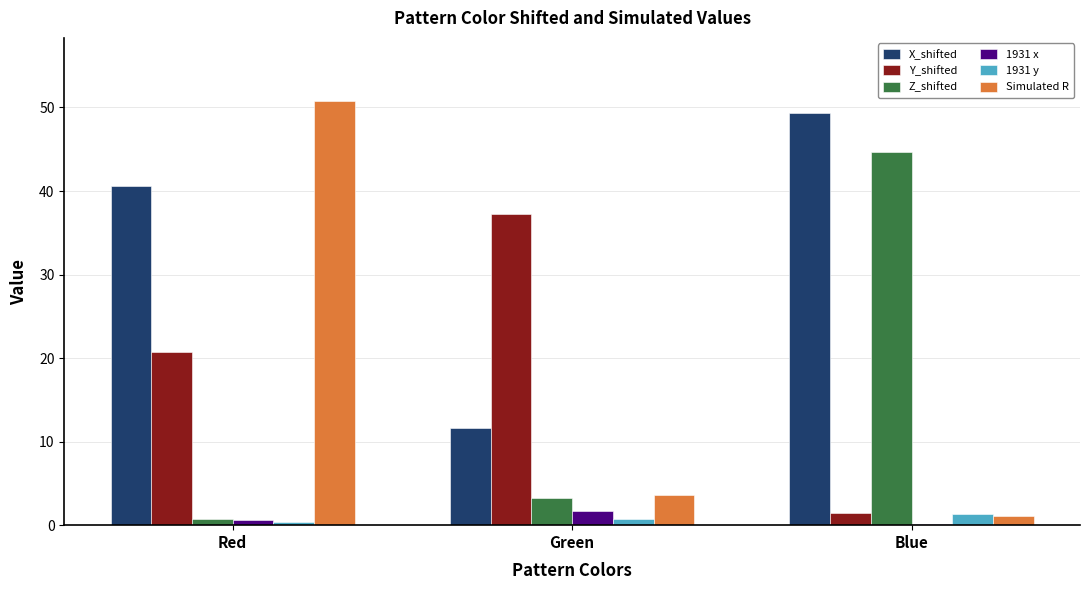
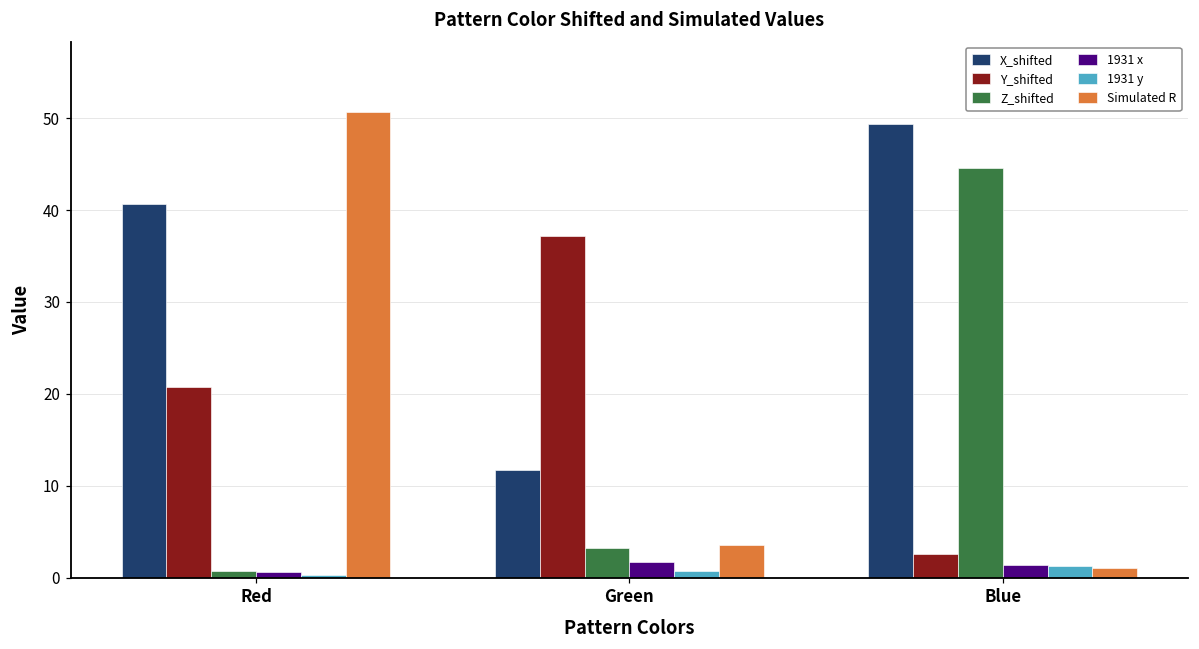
Y_shifted, Blue: 1 -> 3
1931 x, Blue: 0 -> 1
